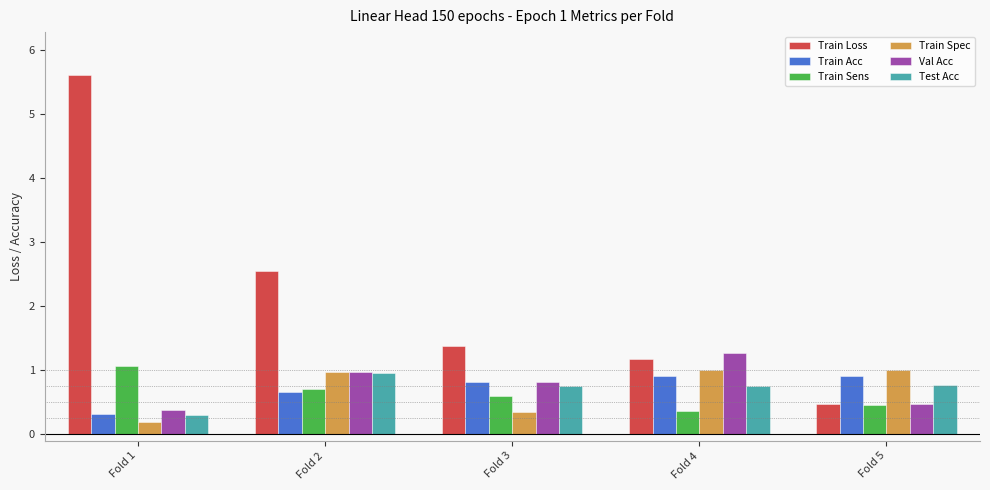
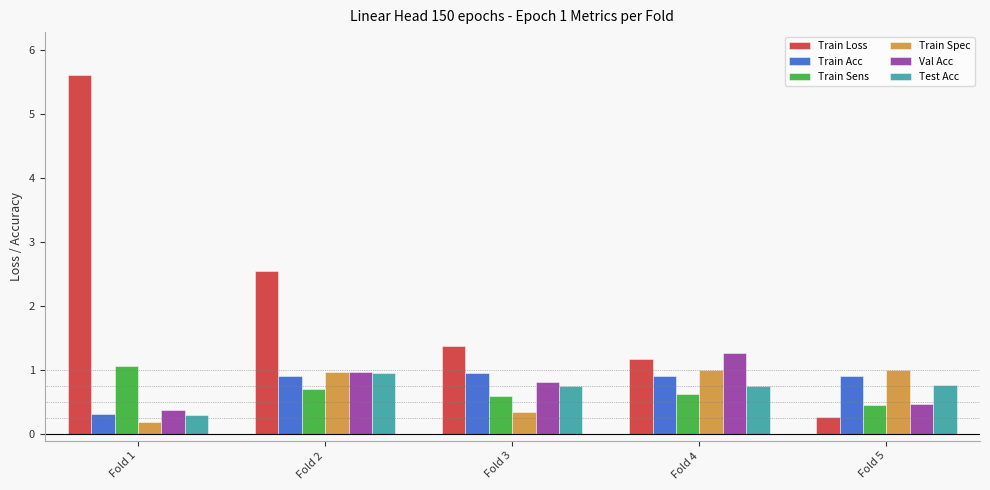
Train Acc, Fold 2: 0.7 -> 0.9
Train Acc, Fold 3: 0.8 -> 1.0
Train Sens, Fold 4: 0.4 -> 0.6
Train Loss, Fold 5: 0.5 -> 0.3
